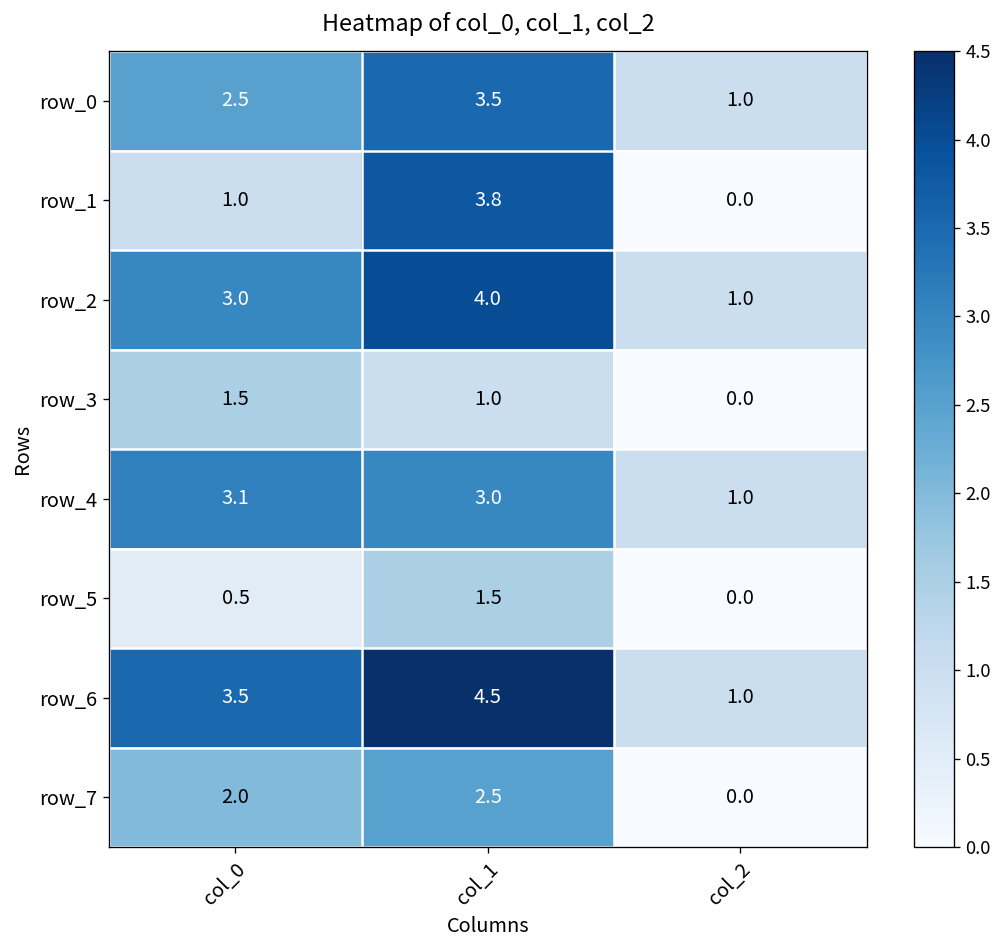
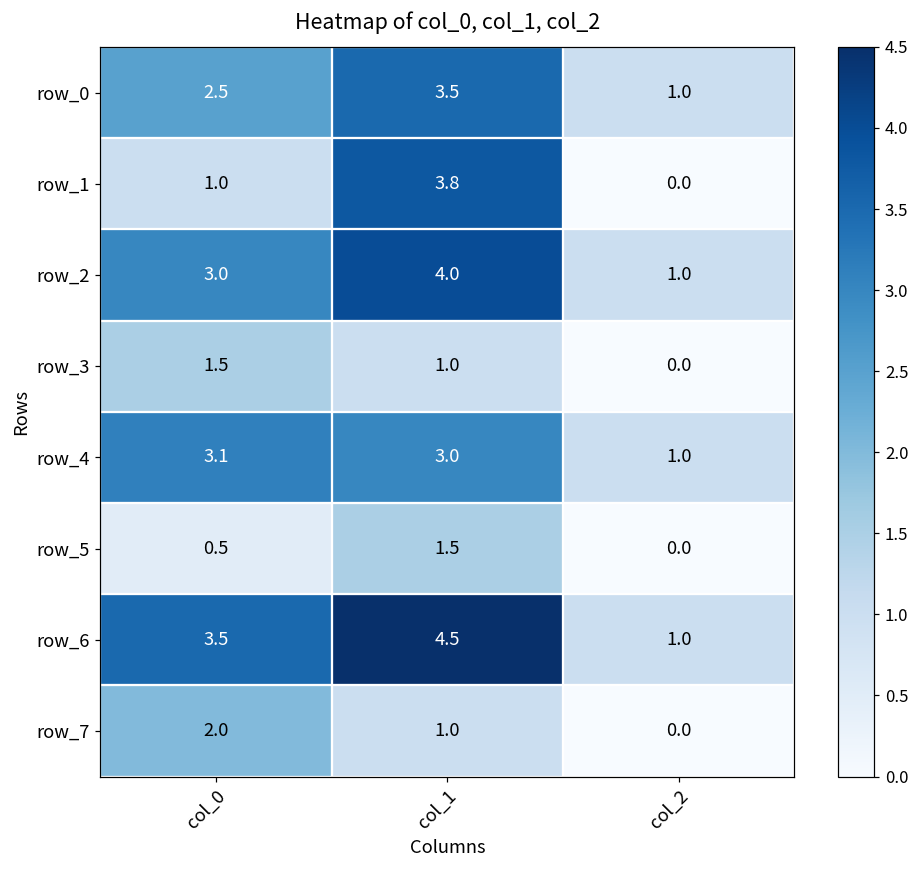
row_7, col_1: 2.5 -> 1.0
